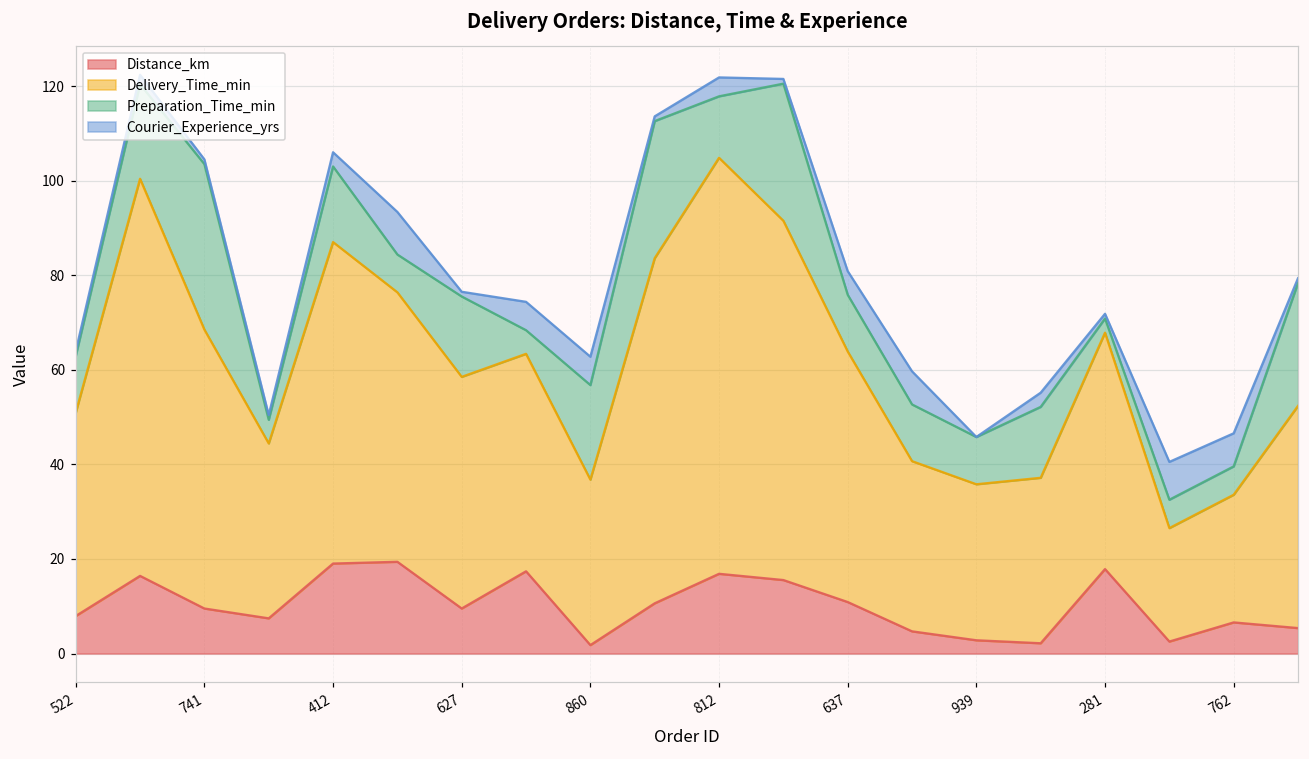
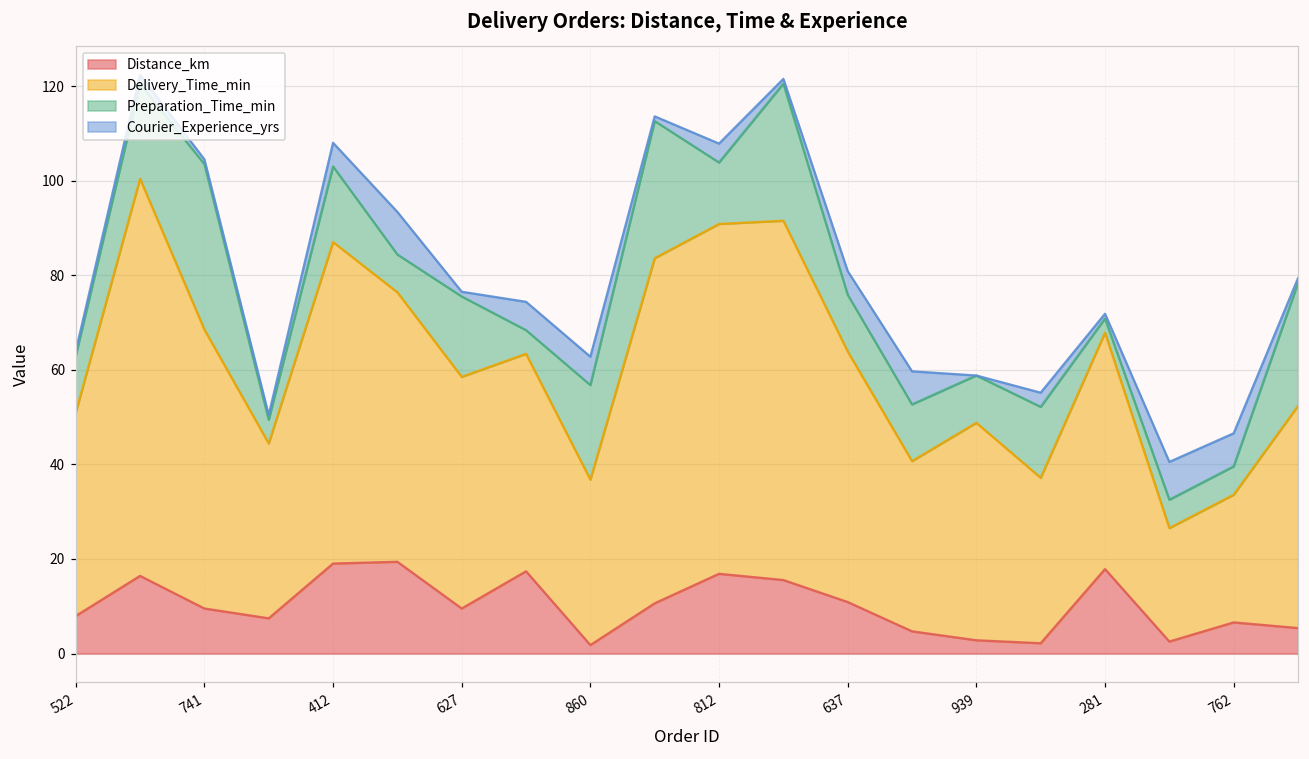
Courier_Experience_yrs, 412: 3 -> 5
Delivery_Time_min, 812: 88 -> 74
Delivery_Time_min, 939: 33 -> 46
